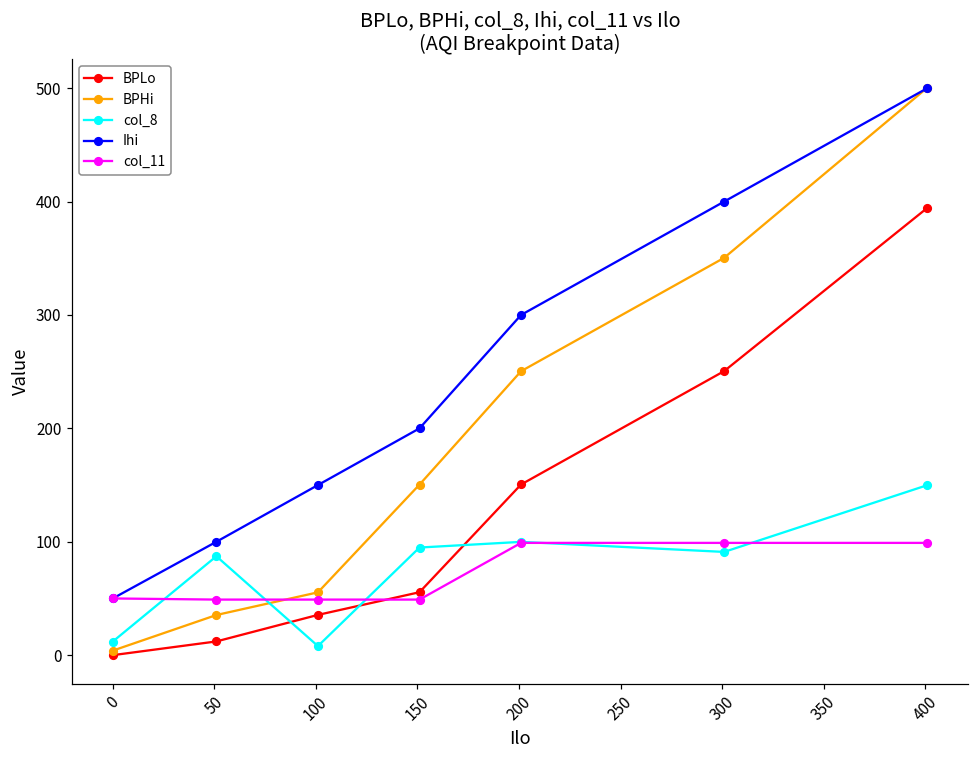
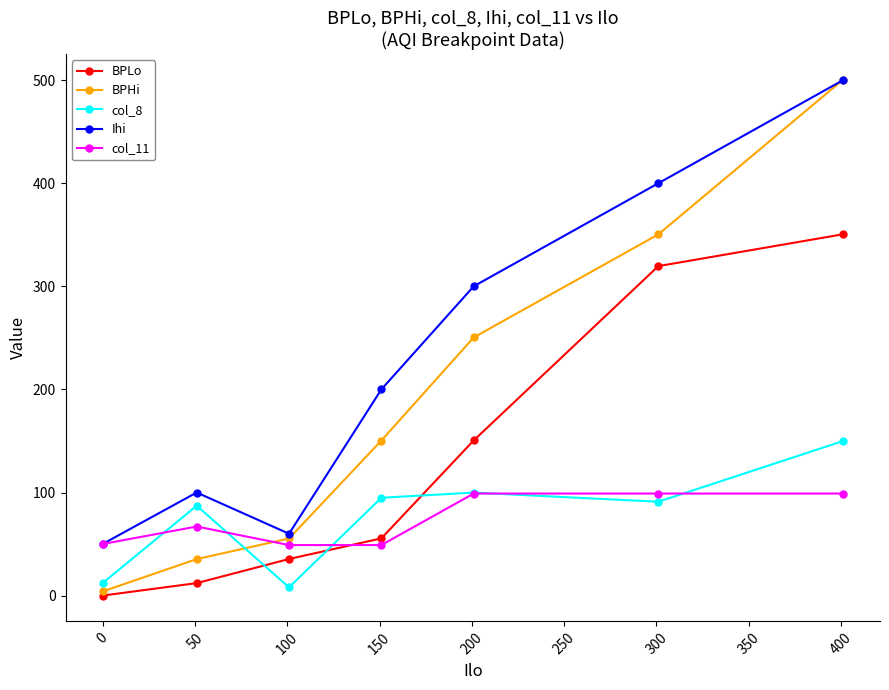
col_11, 50: 49 -> 67
Ihi, 100: 150 -> 60
BPLo, 300: 251 -> 320
BPLo, 400: 394 -> 351
